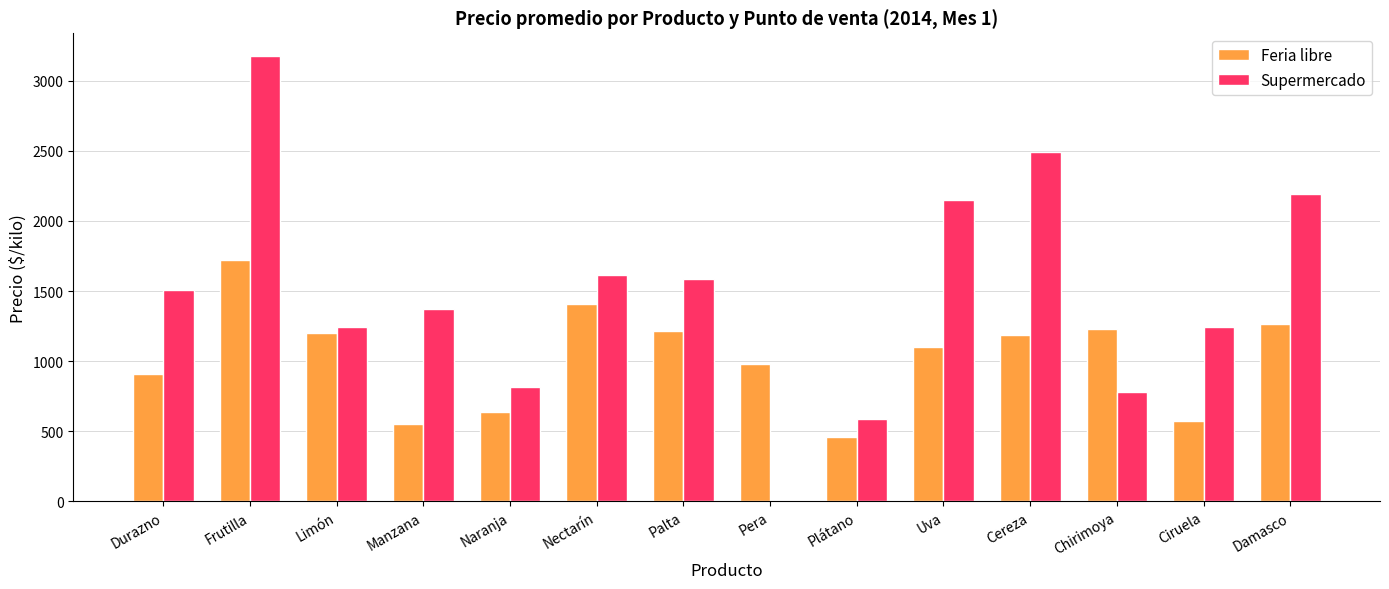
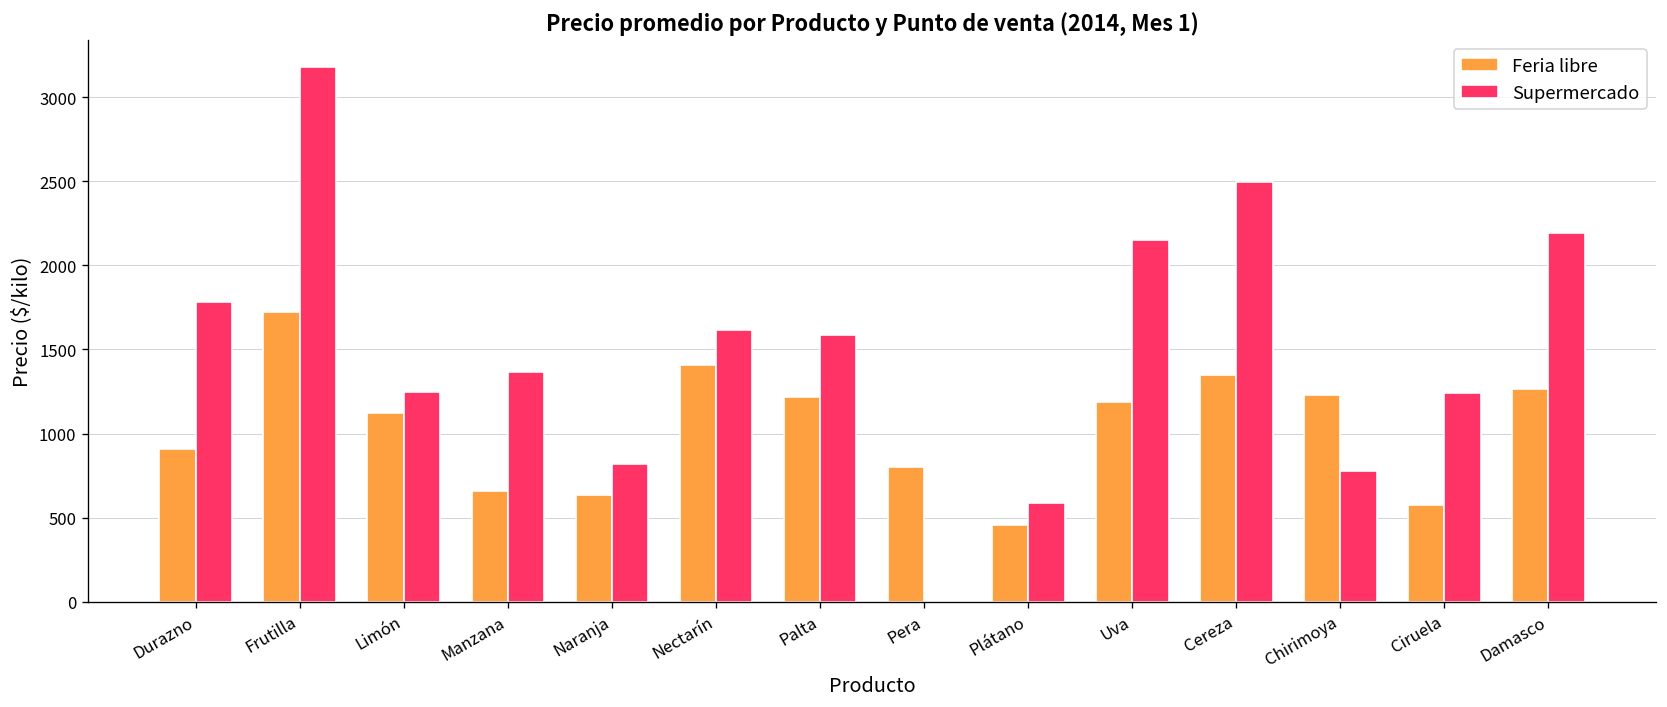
Supermercado, Durazno: 1510 -> 1780
Feria libre, Limón: 1200 -> 1120
Feria libre, Manzana: 550 -> 660
Feria libre, Pera: 980 -> 800
Feria libre, Uva: 1100 -> 1190
Feria libre, Cereza: 1190 -> 1350
